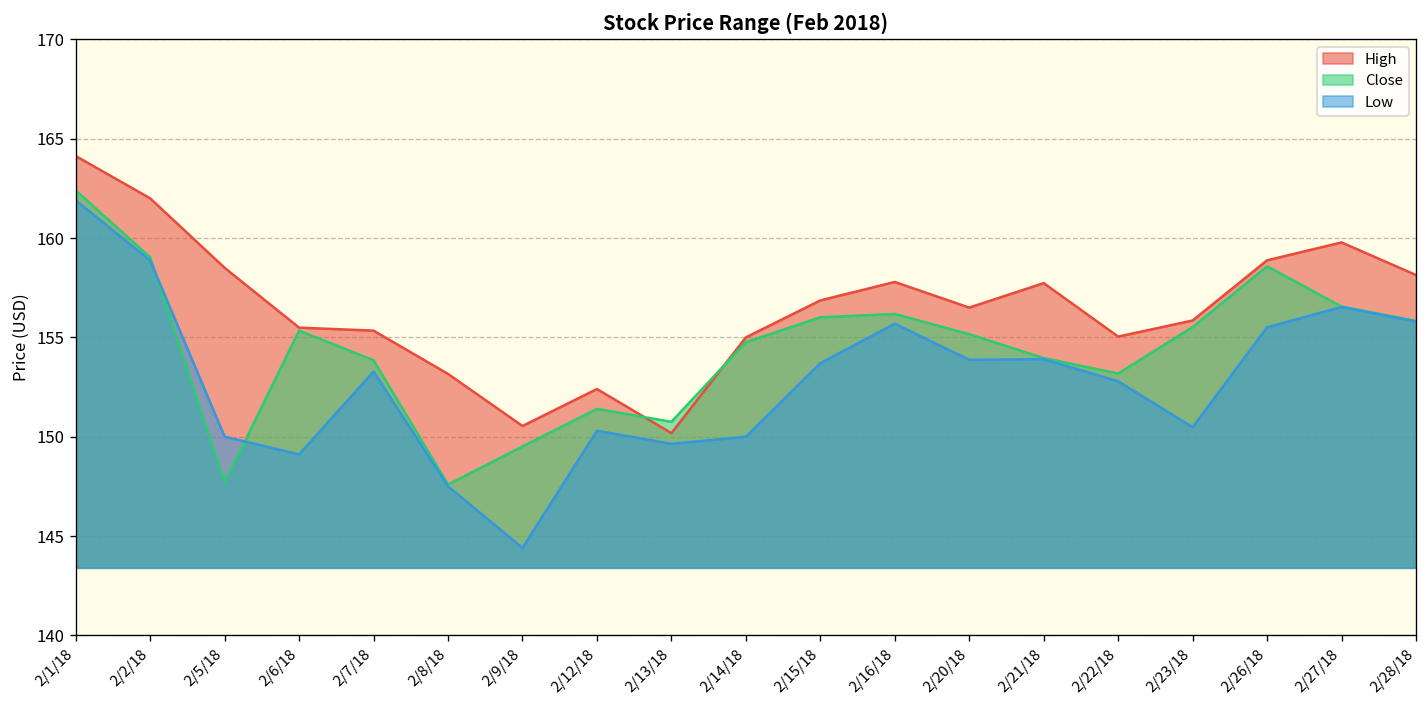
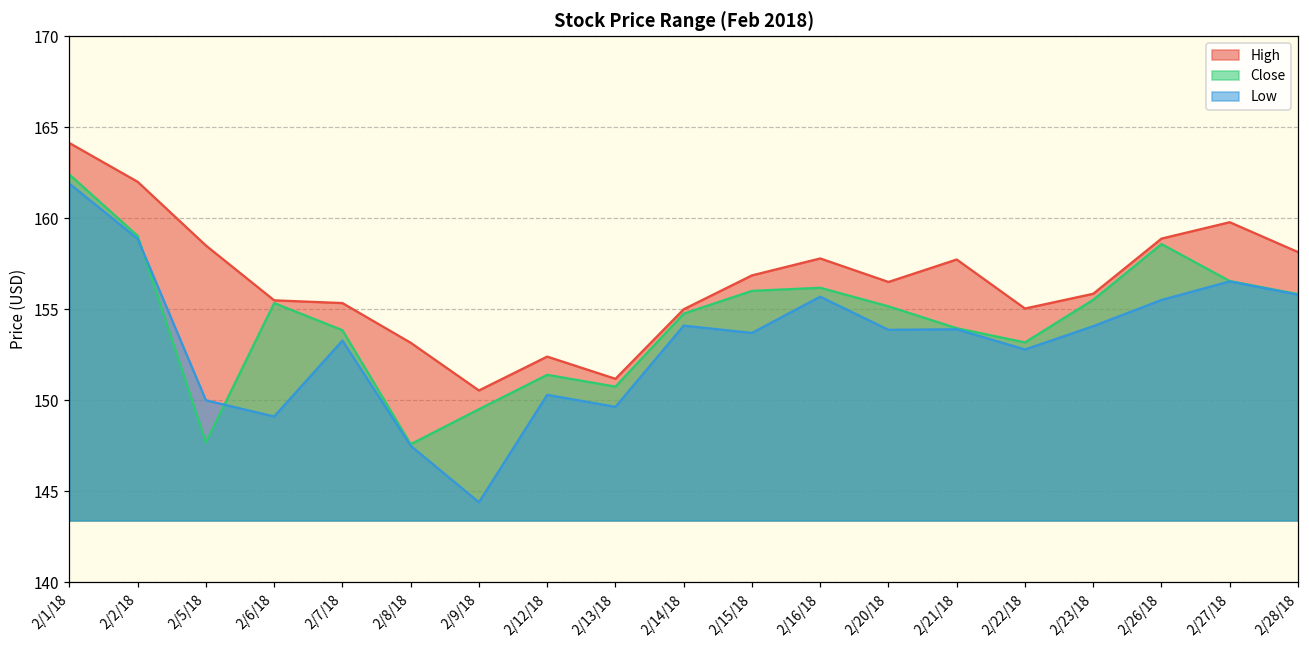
High, 2/13/18: 150.2 -> 151.2
Low, 2/14/18: 150.0 -> 154.1
Low, 2/23/18: 150.5 -> 154.1
